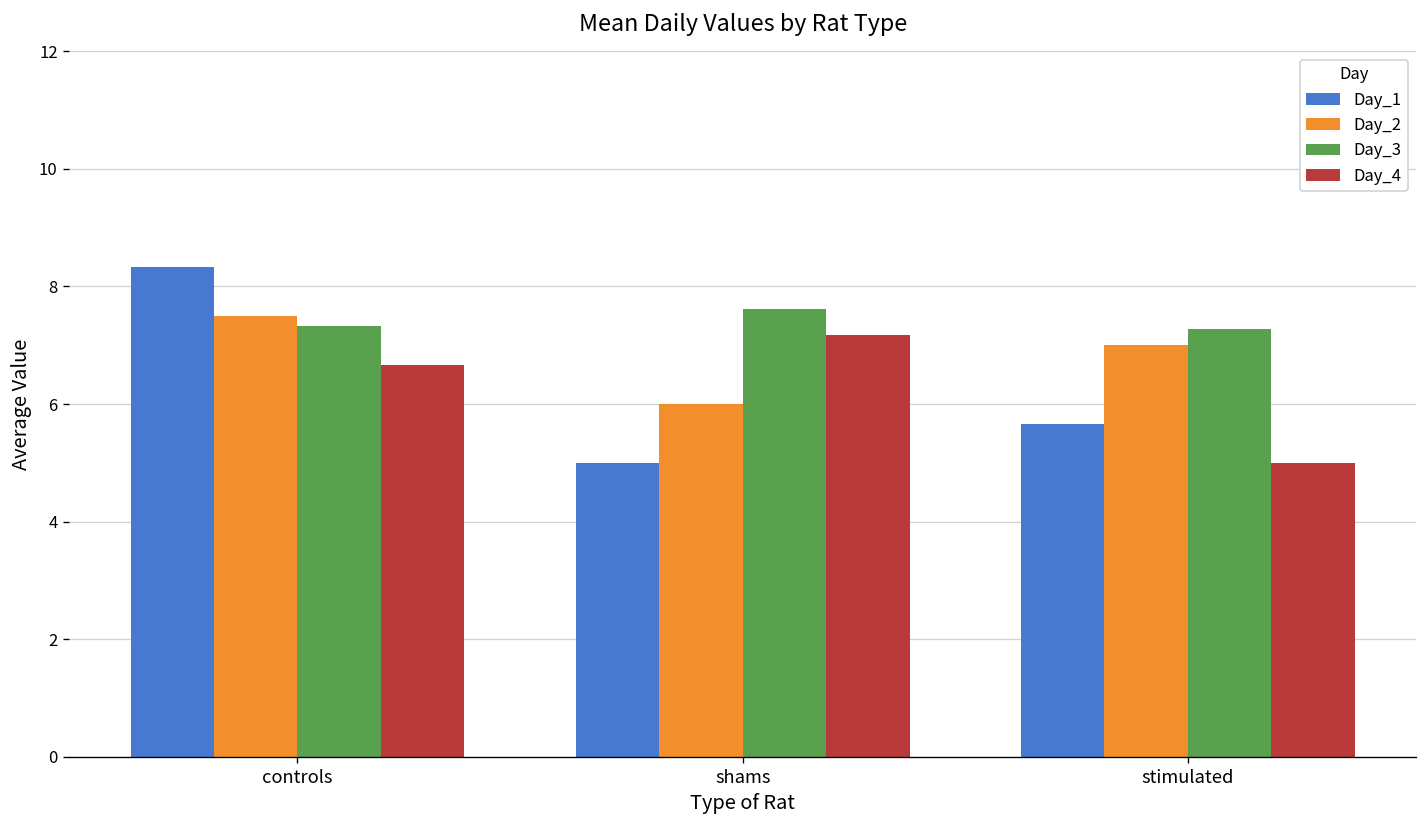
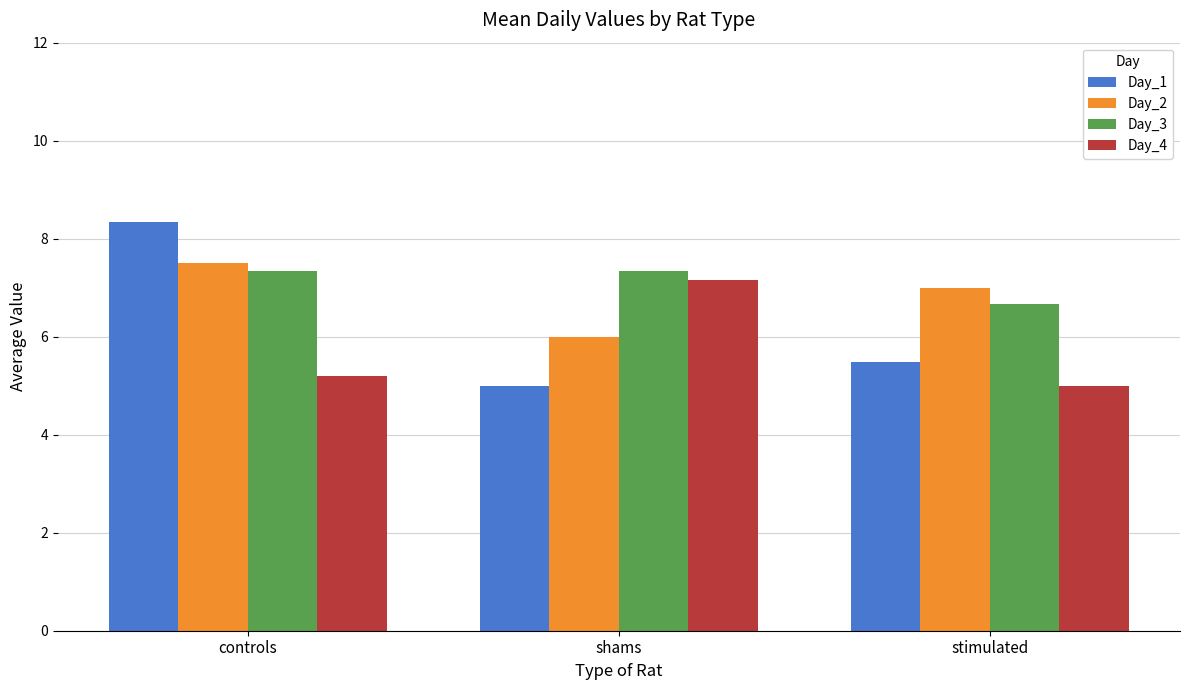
Day_4, controls: 6.7 -> 5.2
Day_3, shams: 7.6 -> 7.3
Day_1, stimulated: 5.7 -> 5.5
Day_3, stimulated: 7.3 -> 6.7
